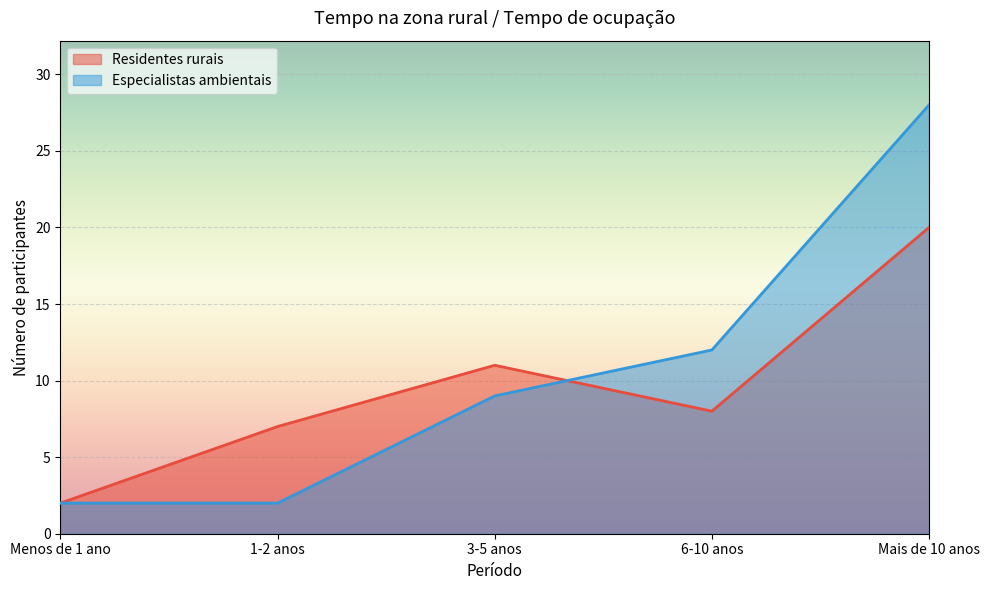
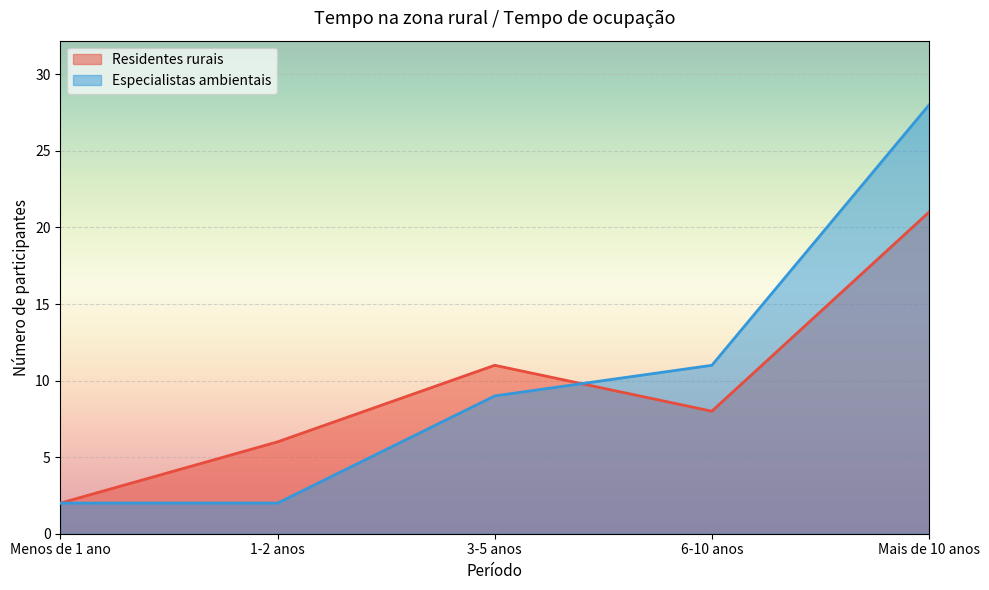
Residentes rurais, 1-2 anos: 7 -> 6
Especialistas ambientais, 6-10 anos: 12 -> 11
Residentes rurais, Mais de 10 anos: 20 -> 21
